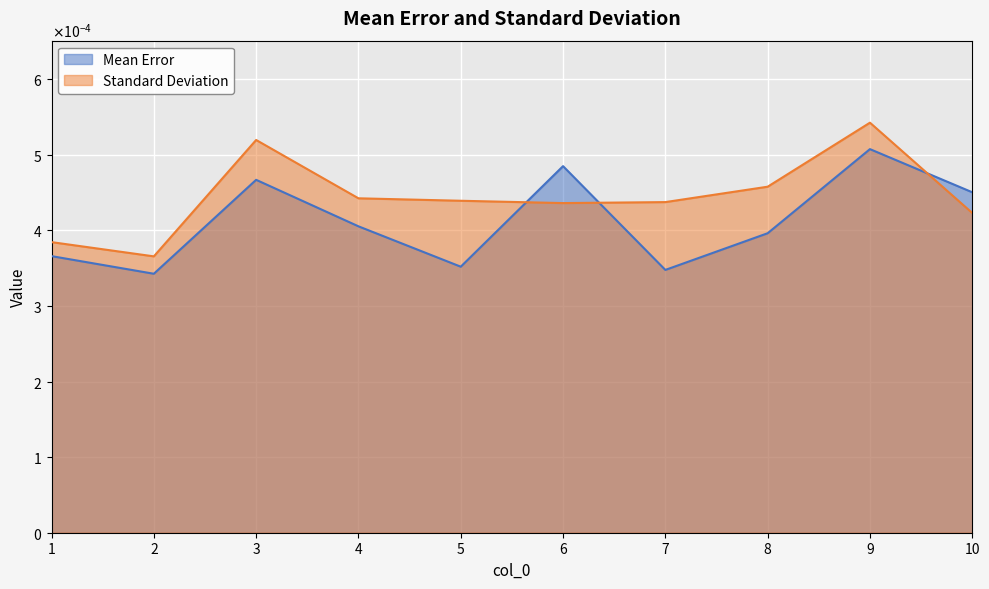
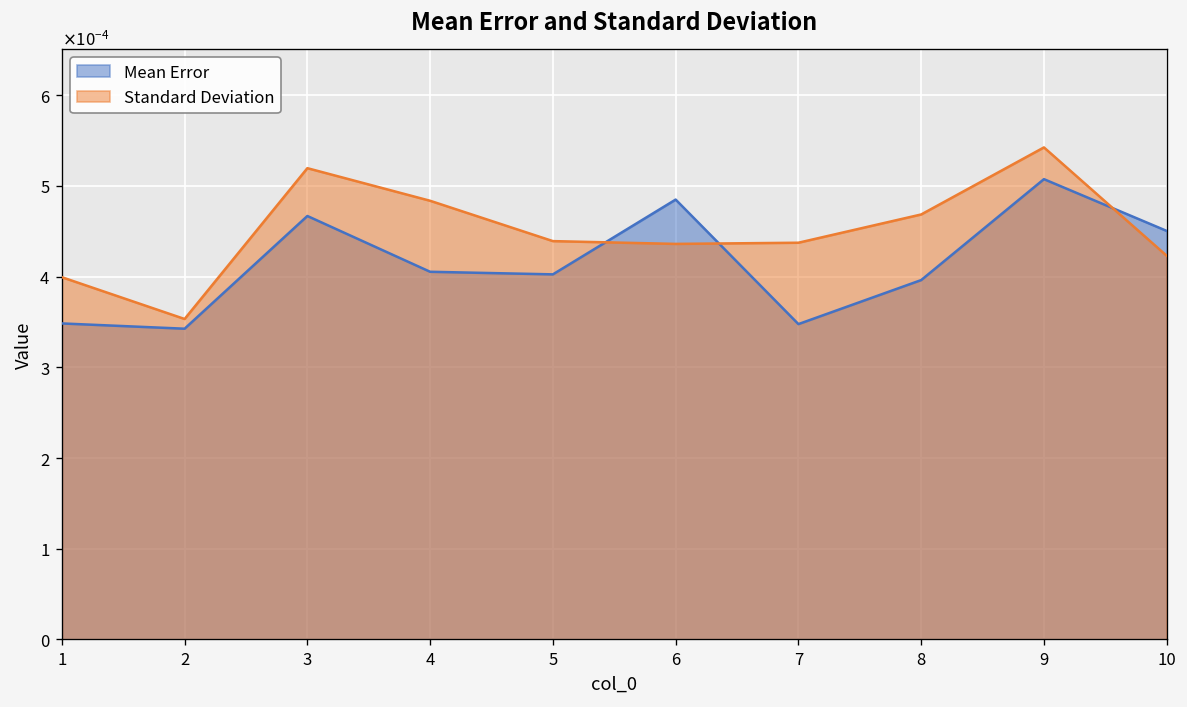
Mean Error, 1: 0.00037 -> 0.00035
Standard Deviation, 1: 0.00038 -> 0.00040
Standard Deviation, 2: 0.00037 -> 0.00035
Standard Deviation, 4: 0.00044 -> 0.00048
Mean Error, 5: 0.00035 -> 0.00040
Standard Deviation, 8: 0.00046 -> 0.00047
